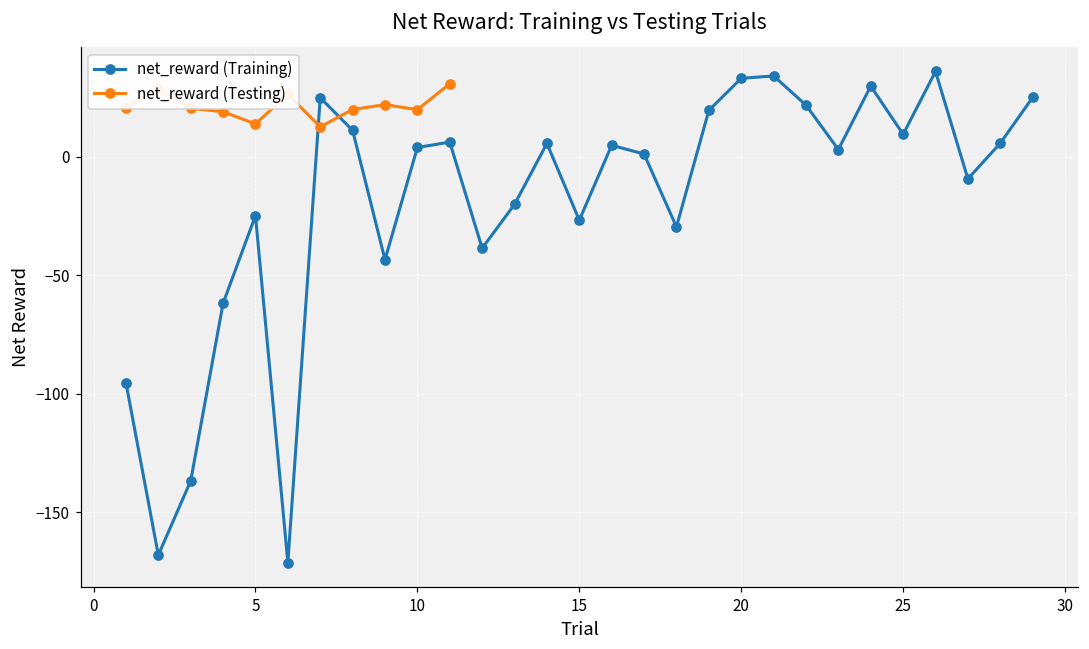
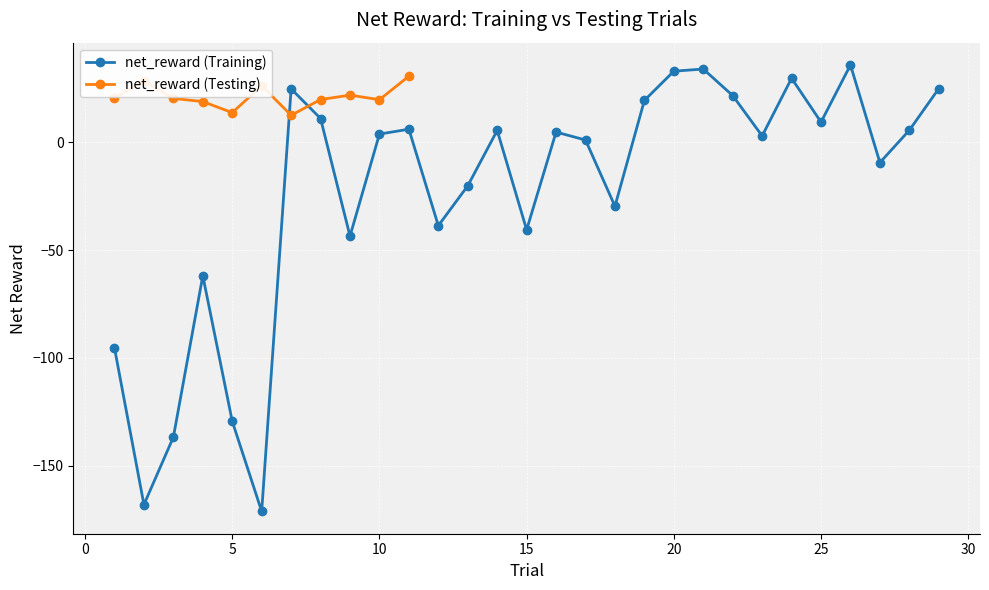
net_reward (Training), 5: -25 -> -129
net_reward (Training), 15: -27 -> -41
